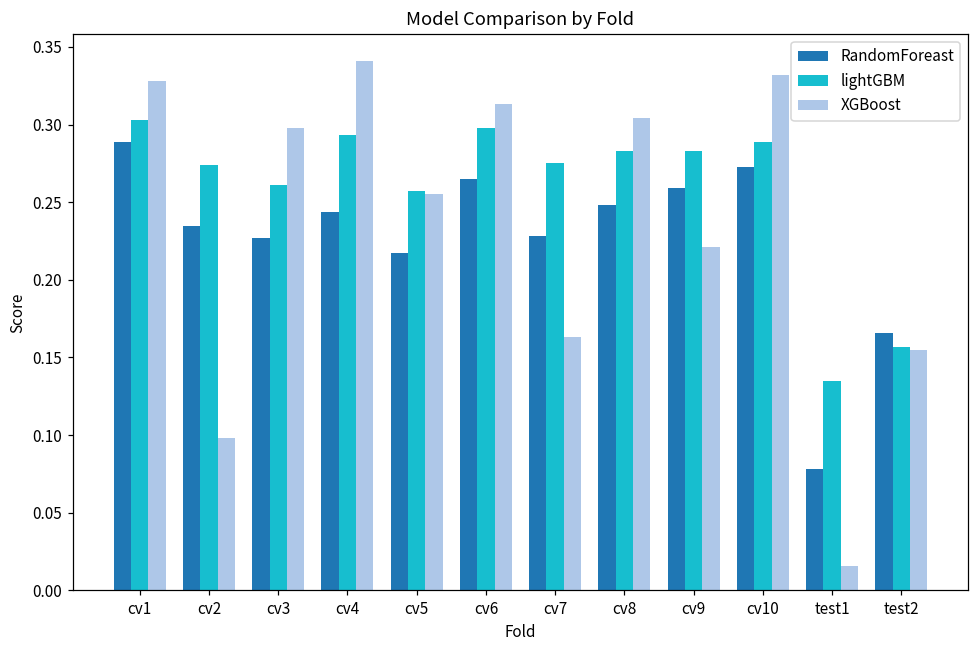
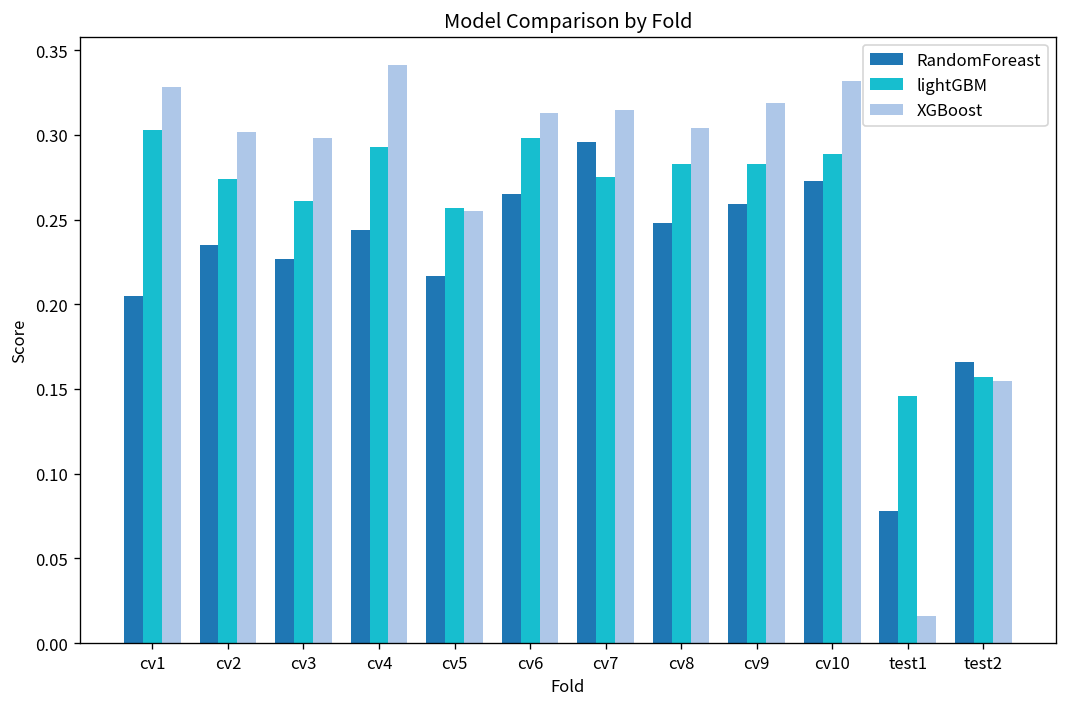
RandomForeast, cv1: 0.289 -> 0.205
XGBoost, cv2: 0.098 -> 0.302
RandomForeast, cv7: 0.228 -> 0.296
XGBoost, cv7: 0.163 -> 0.315
XGBoost, cv9: 0.221 -> 0.319
lightGBM, test1: 0.135 -> 0.146
